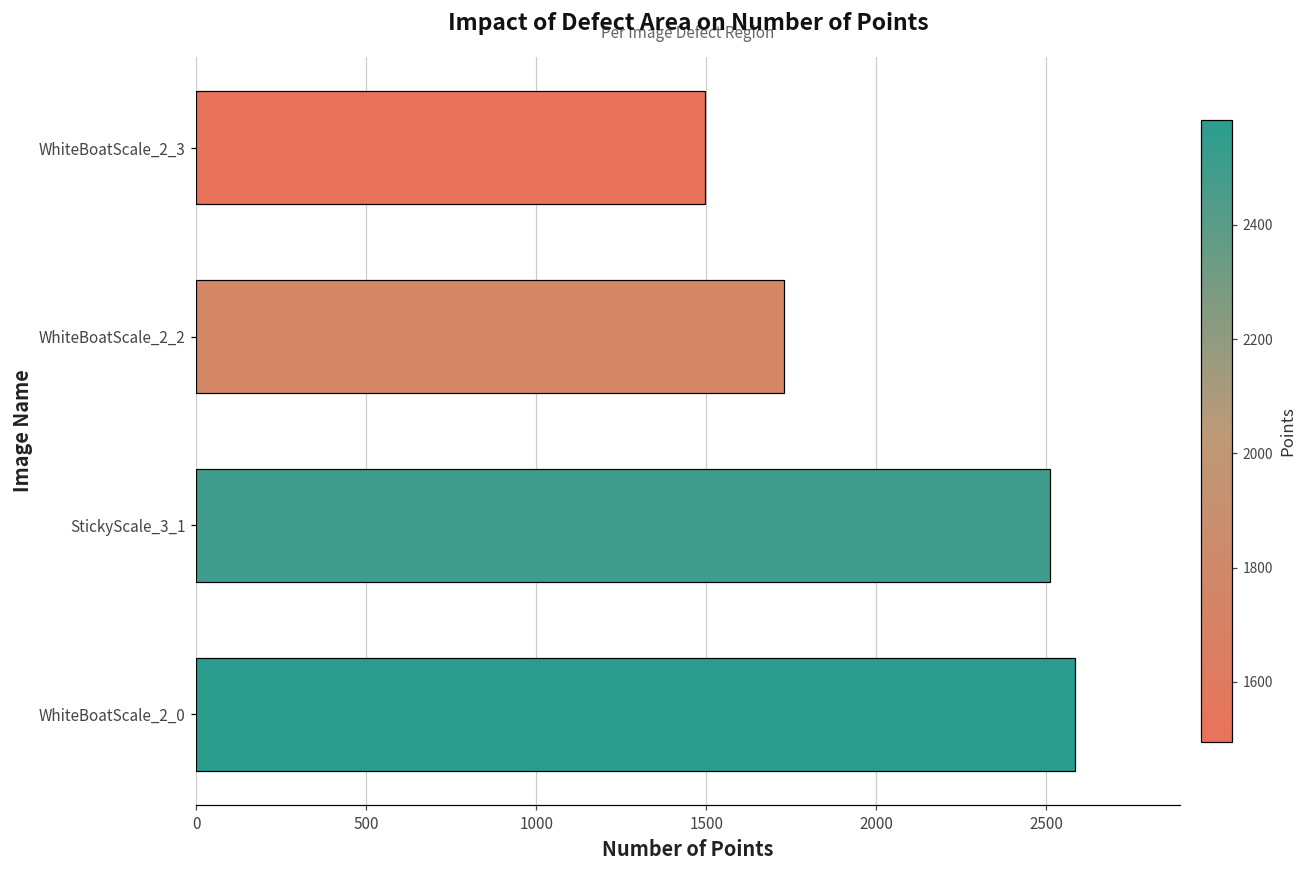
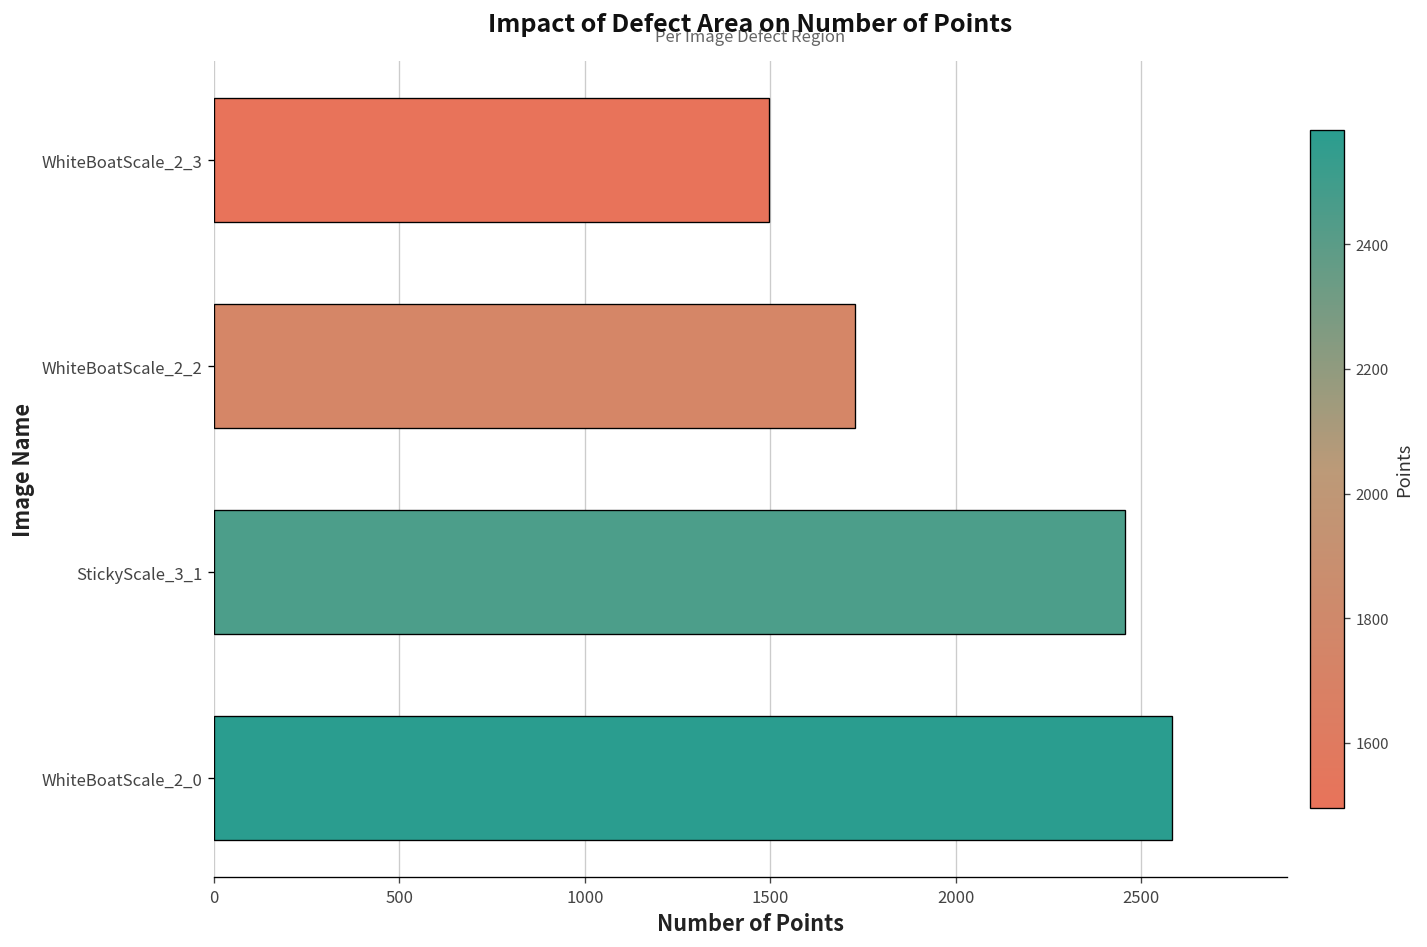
StickyScale_3_1: 2510 -> 2460
